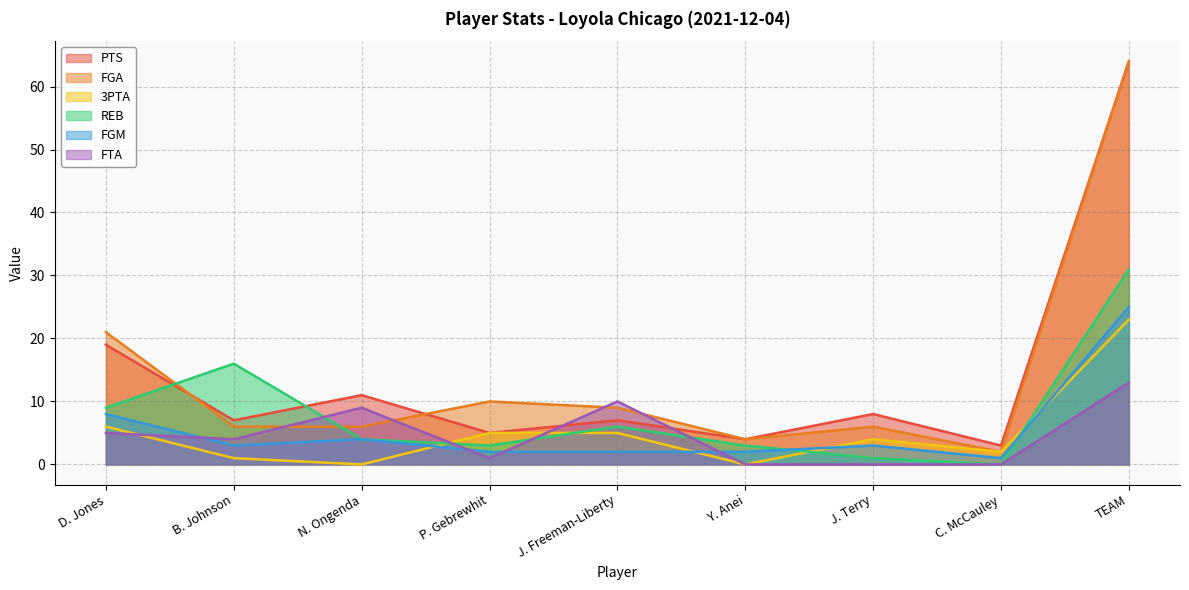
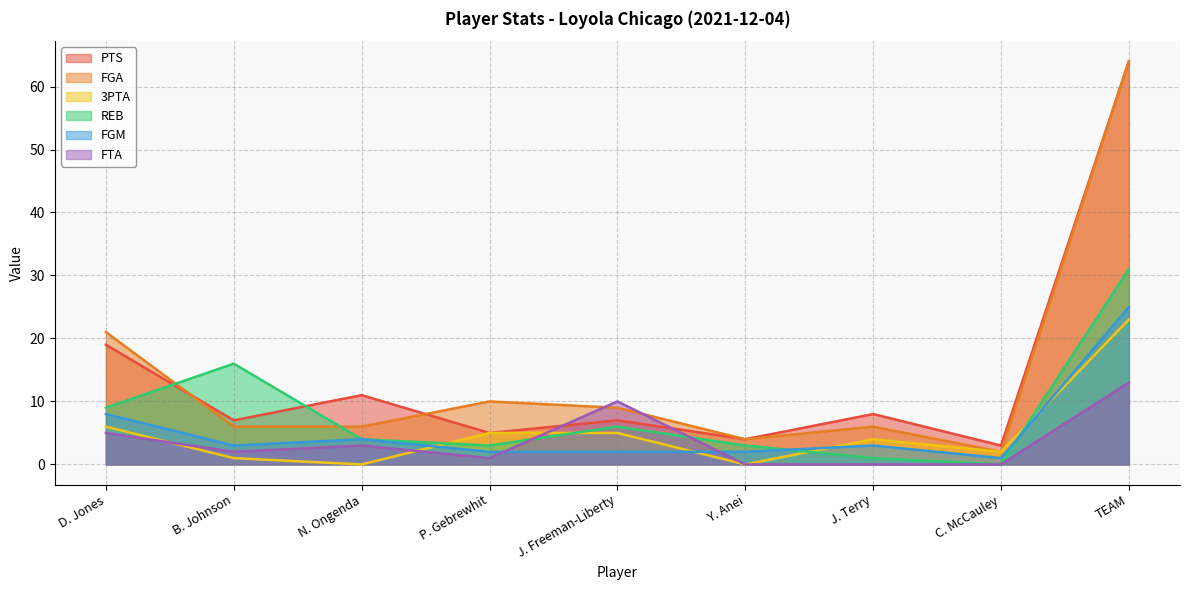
FTA, B. Johnson: 4 -> 2
FTA, N. Ongenda: 9 -> 3
